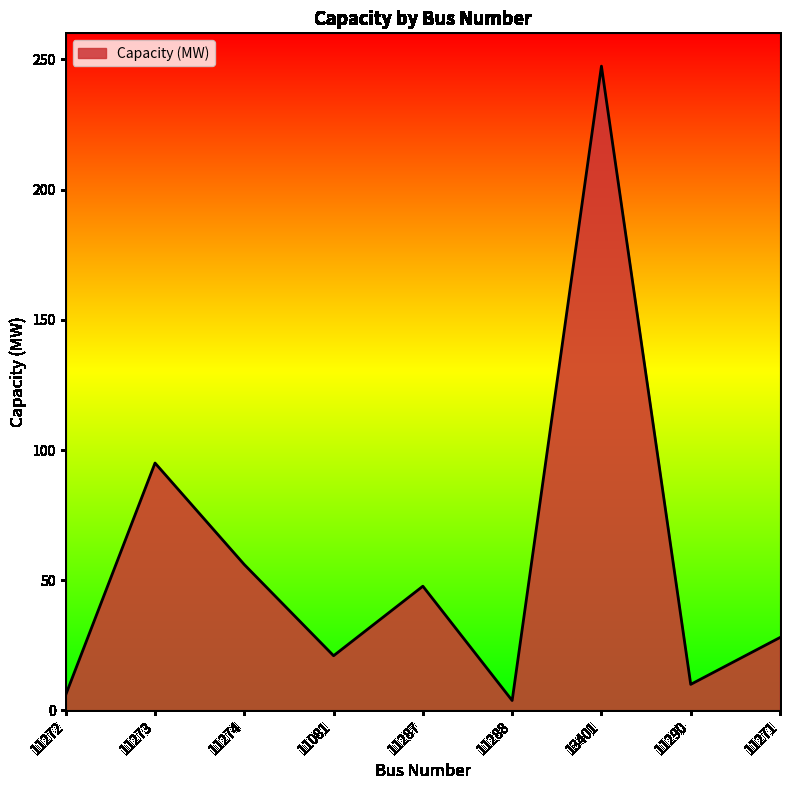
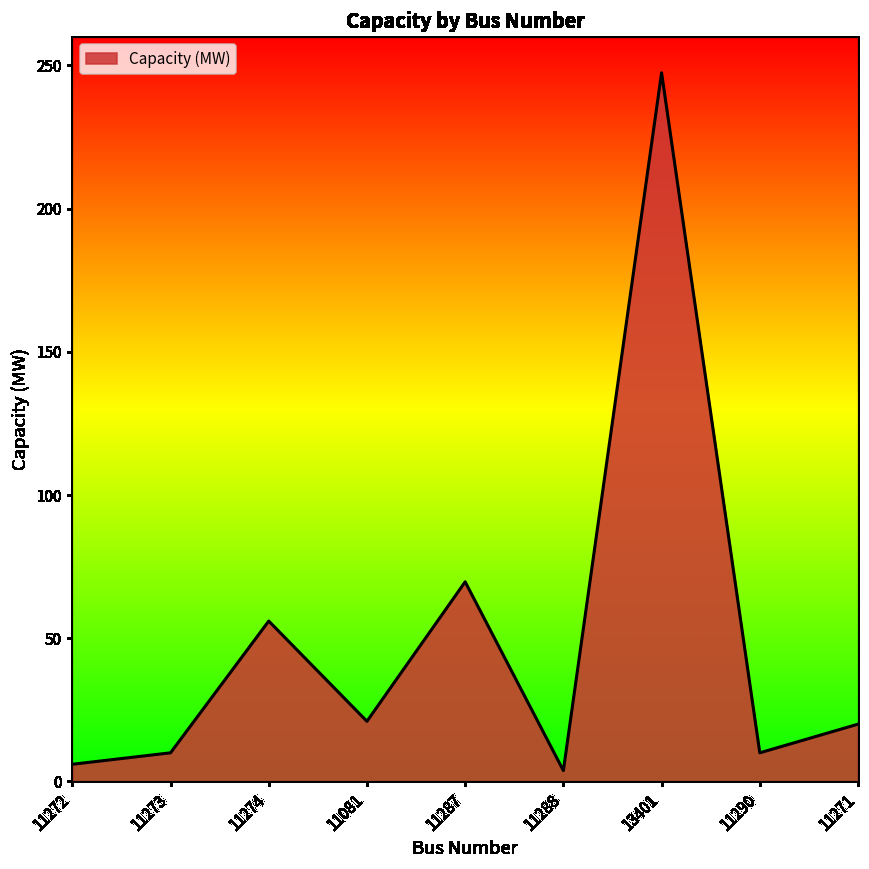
11273: 95 -> 10
11287: 48 -> 70
11271: 28 -> 20
